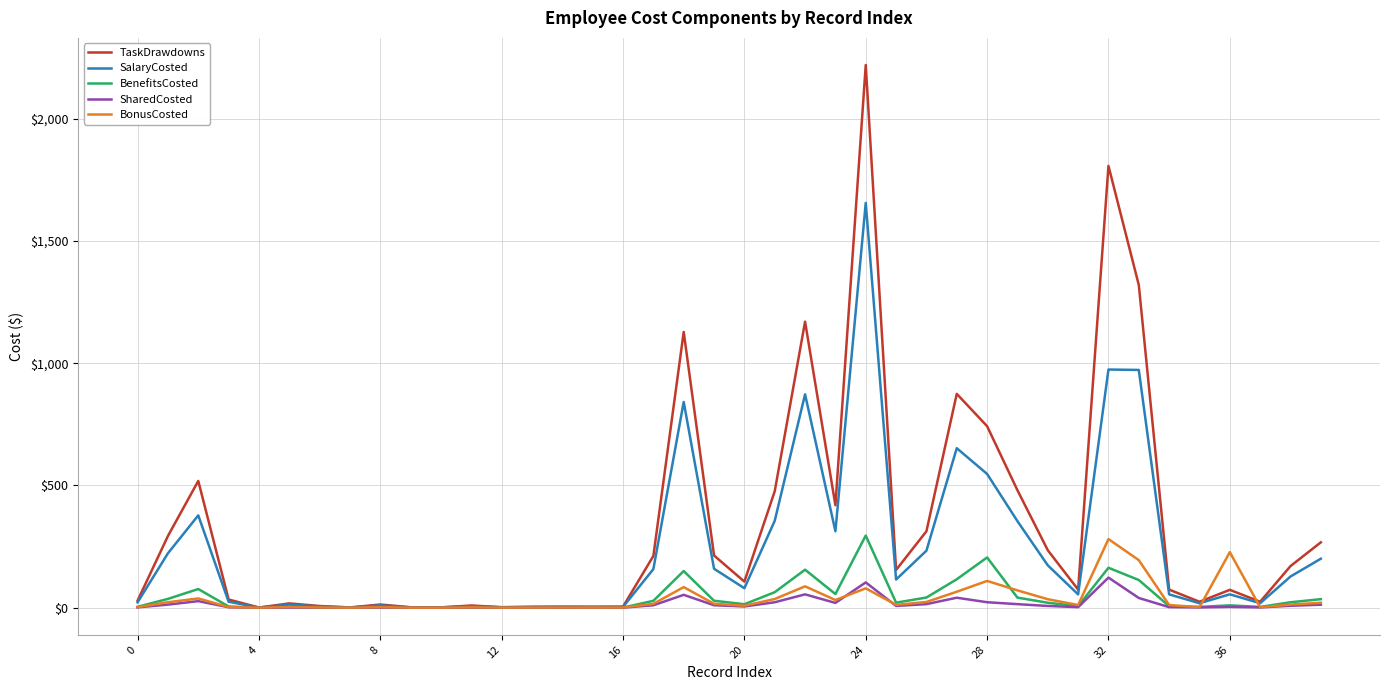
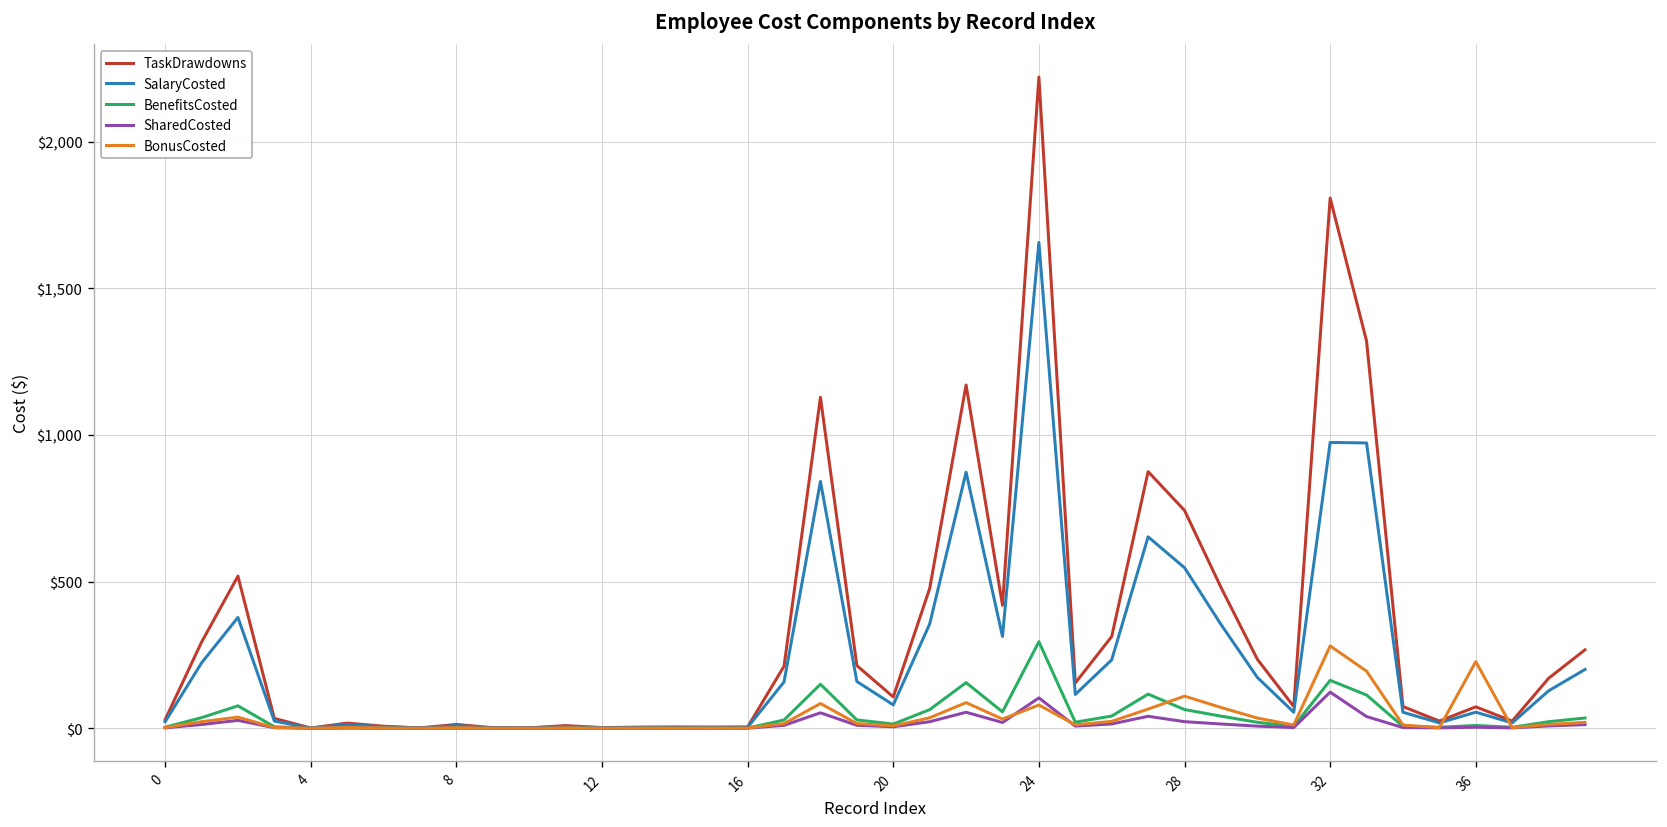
BenefitsCosted, 28: $210 -> $60
